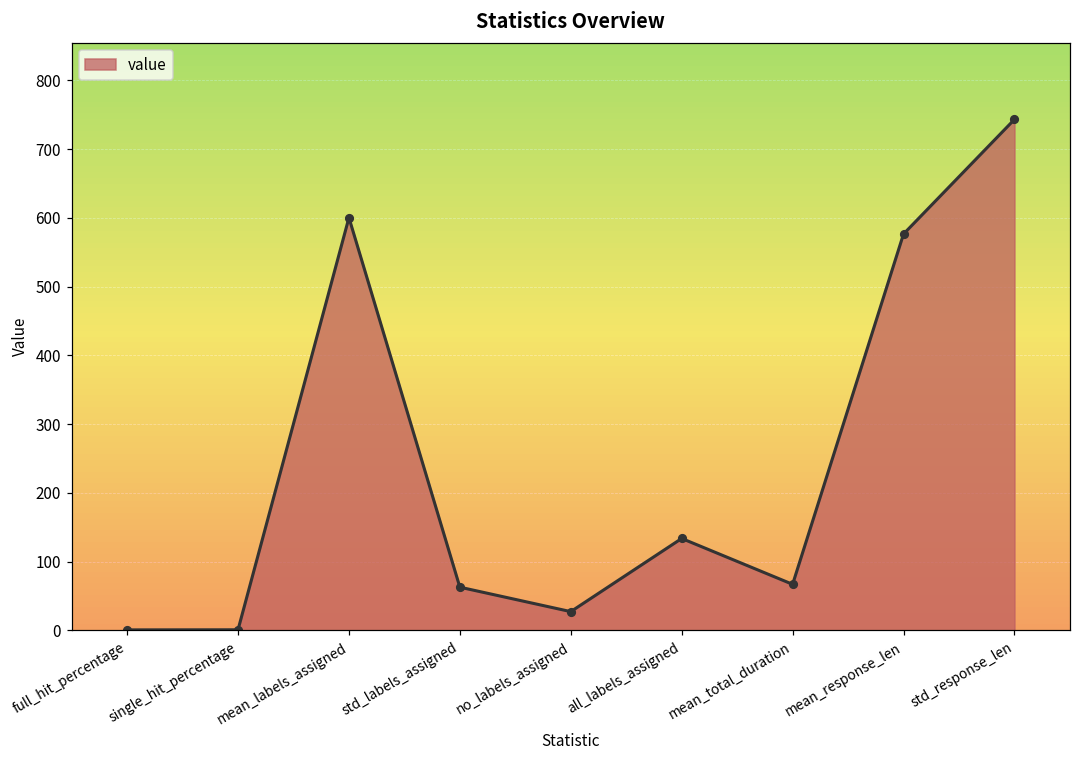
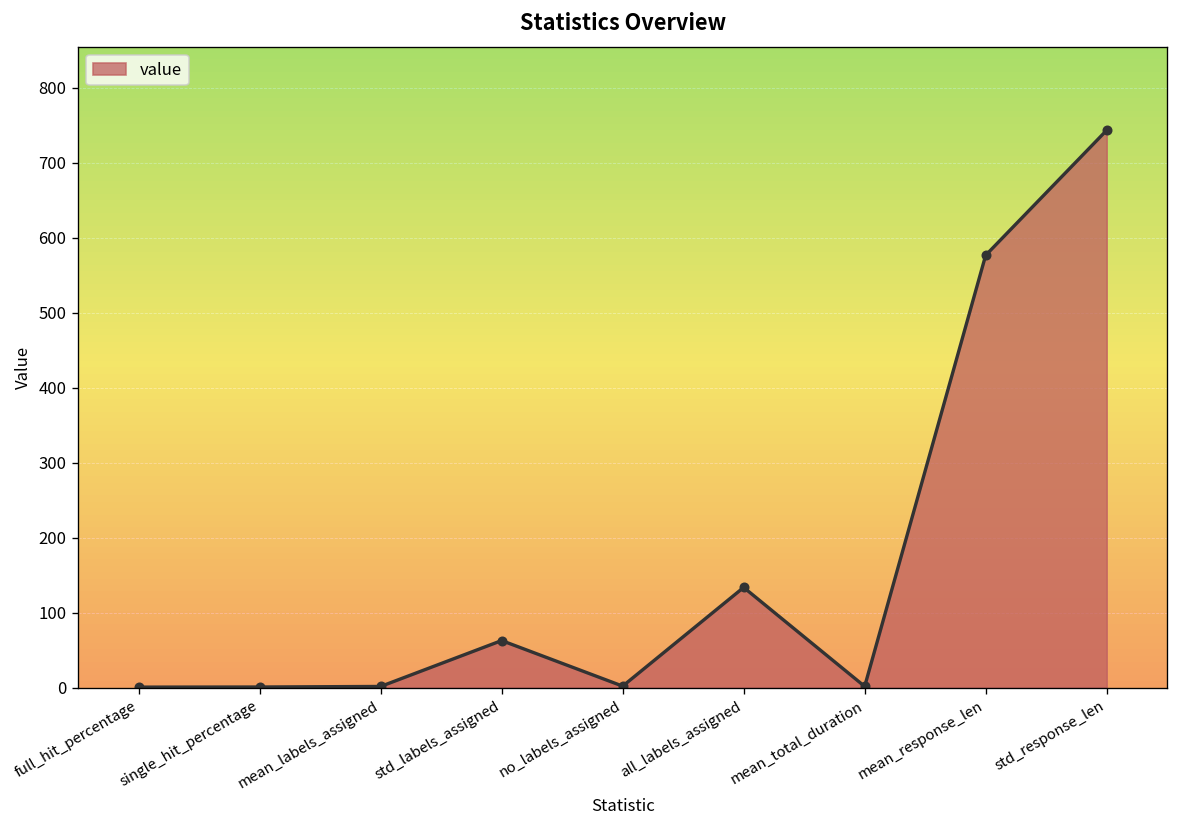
mean_labels_assigned: 600 -> 0
no_labels_assigned: 30 -> 0
mean_total_duration: 70 -> 0
